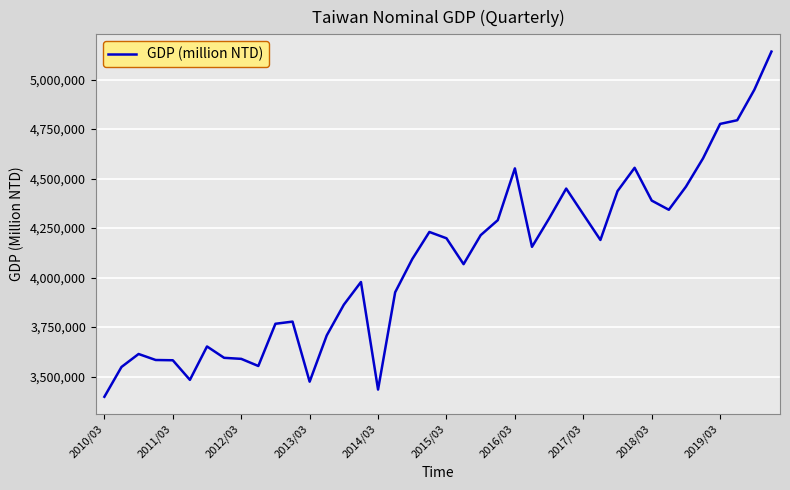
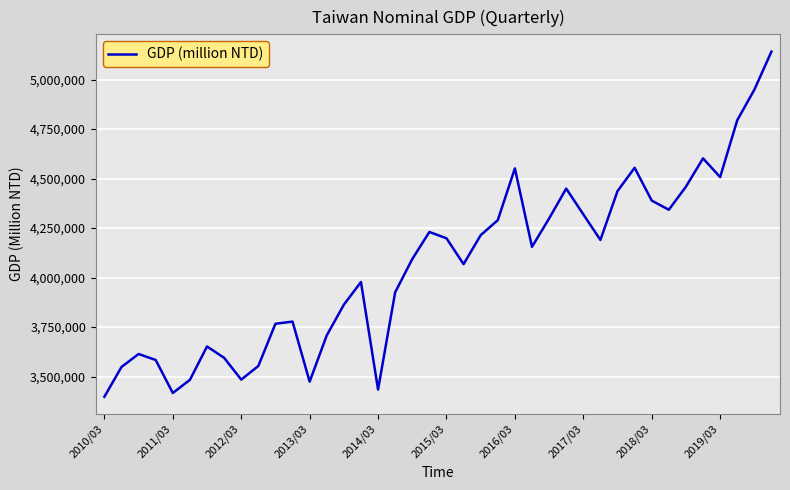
2011/03: 3,580,000 -> 3,420,000
2012/03: 3,590,000 -> 3,480,000
2019/03: 4,780,000 -> 4,510,000
